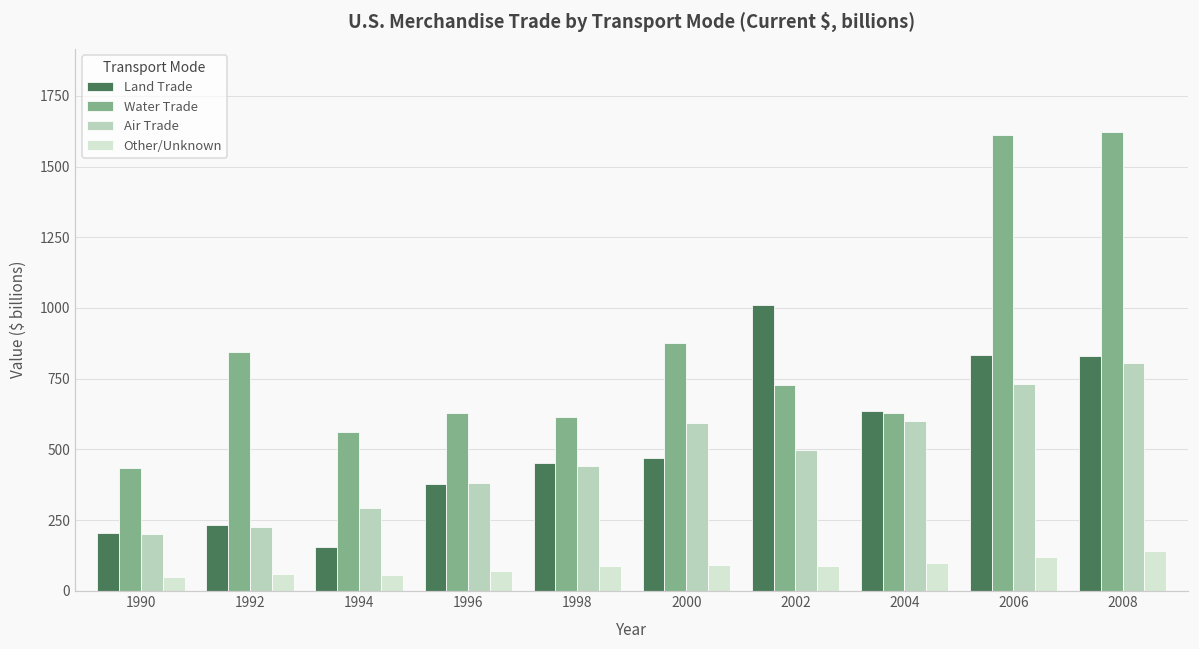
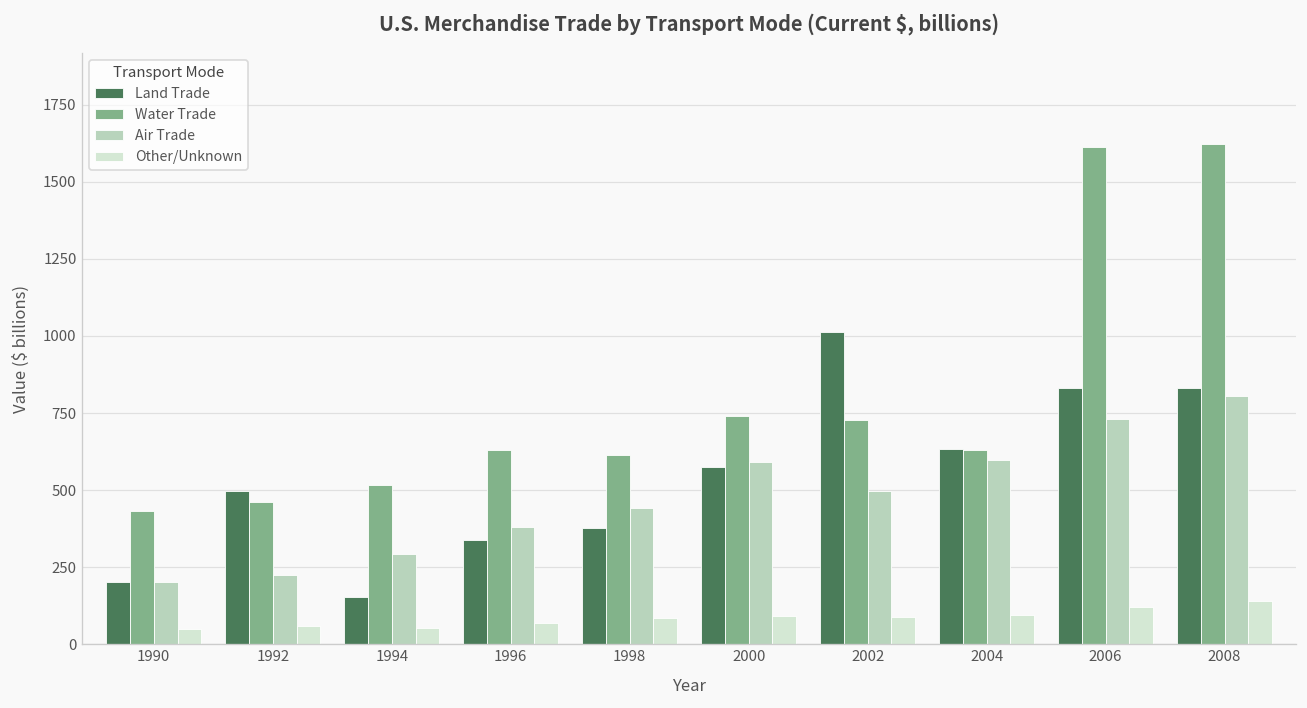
Land Trade, 1992: 230 -> 500
Water Trade, 1992: 850 -> 460
Water Trade, 1994: 560 -> 520
Land Trade, 1996: 380 -> 340
Land Trade, 1998: 450 -> 380
Land Trade, 2000: 470 -> 580
Water Trade, 2000: 880 -> 740
